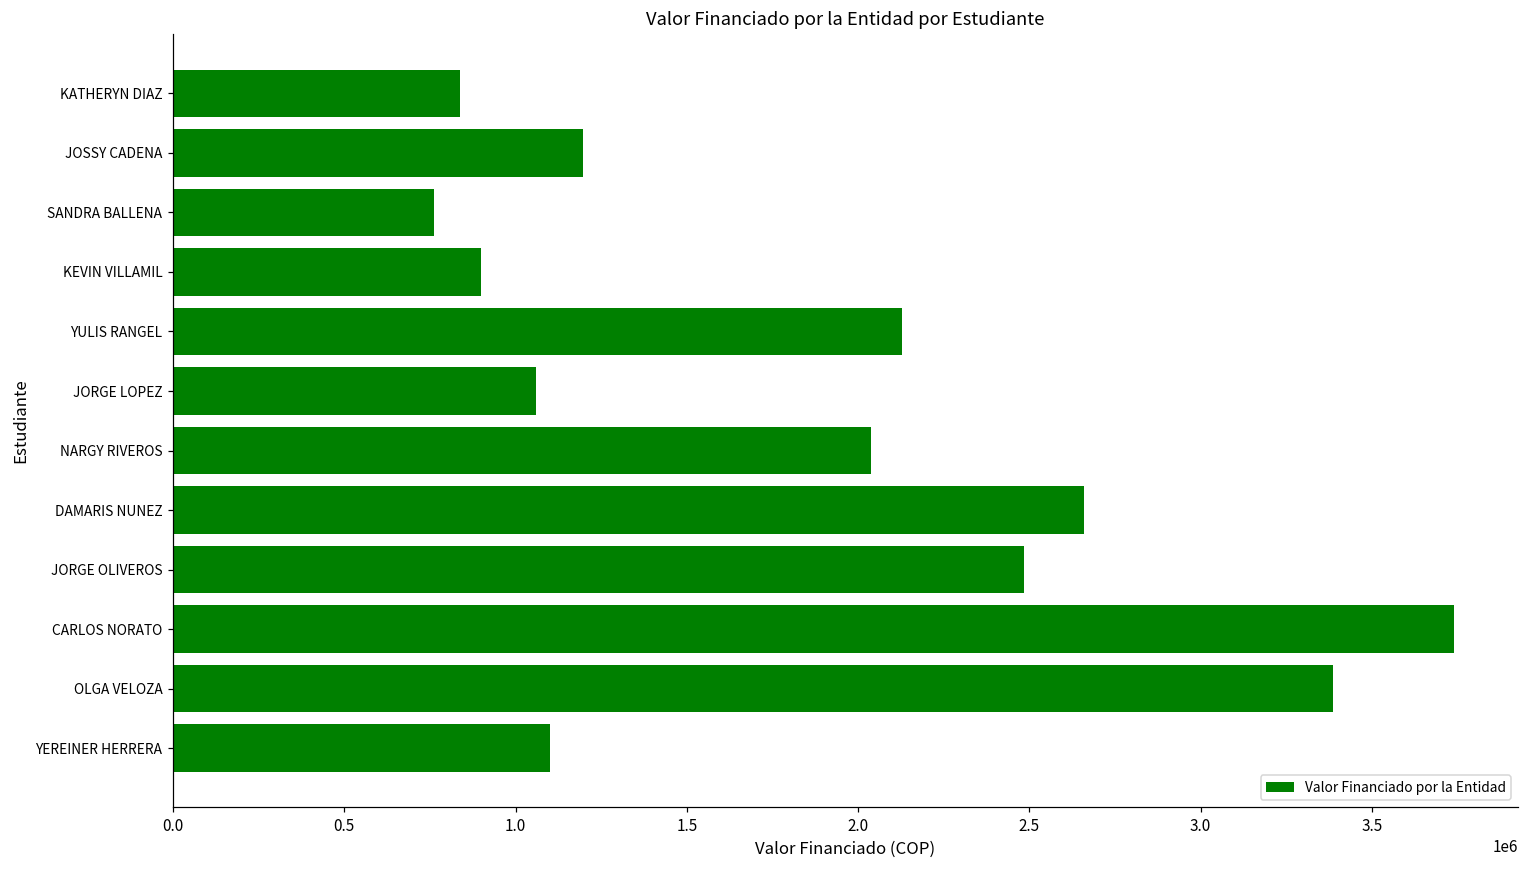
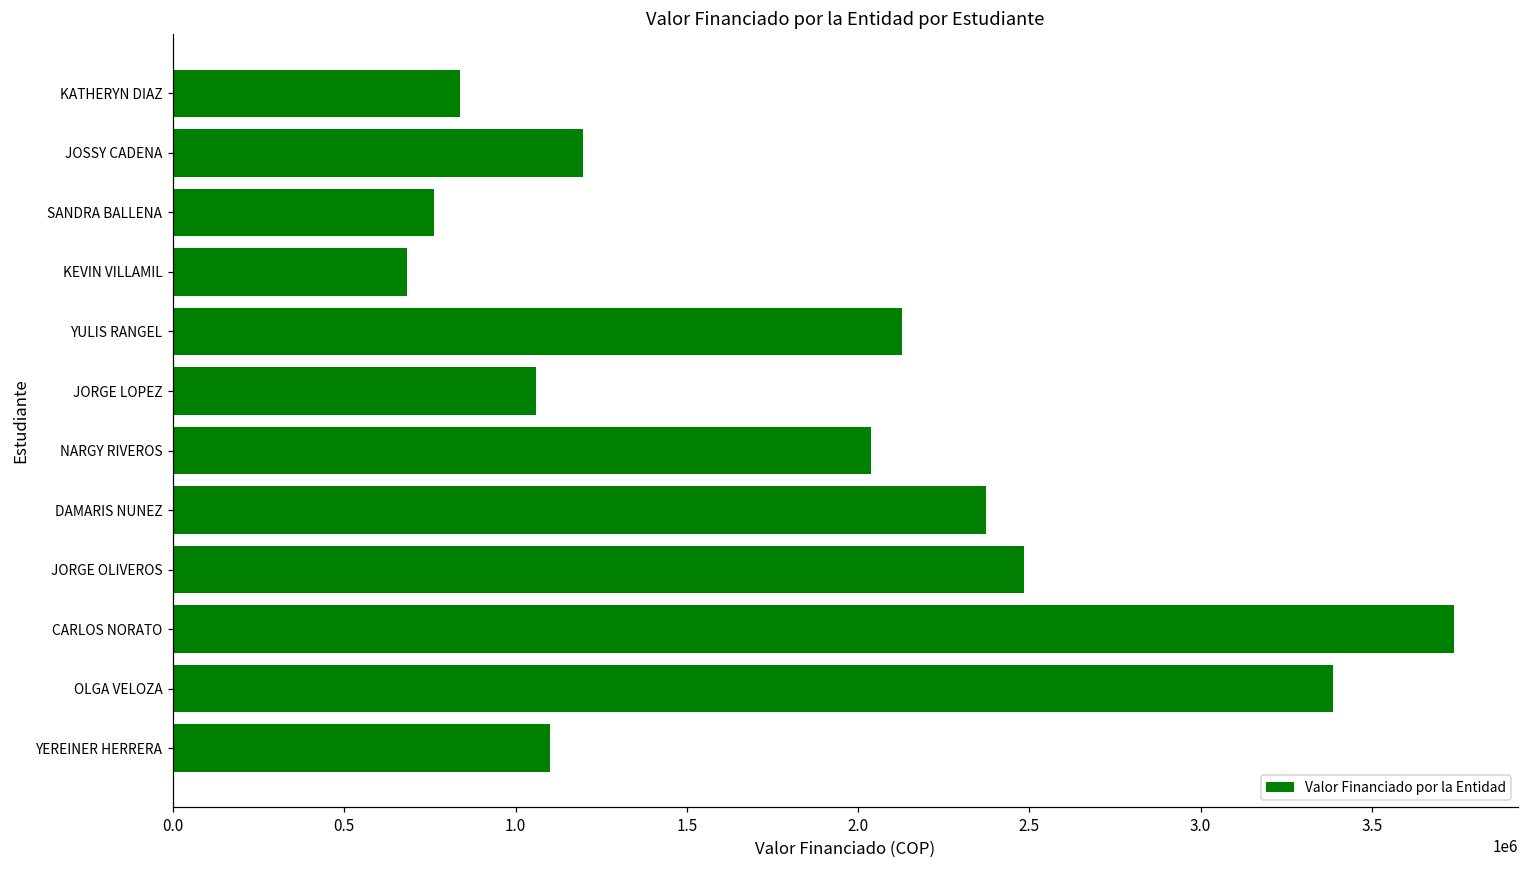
KEVIN VILLAMIL: 900000 -> 680000
DAMARIS NUNEZ: 2660000 -> 2370000
